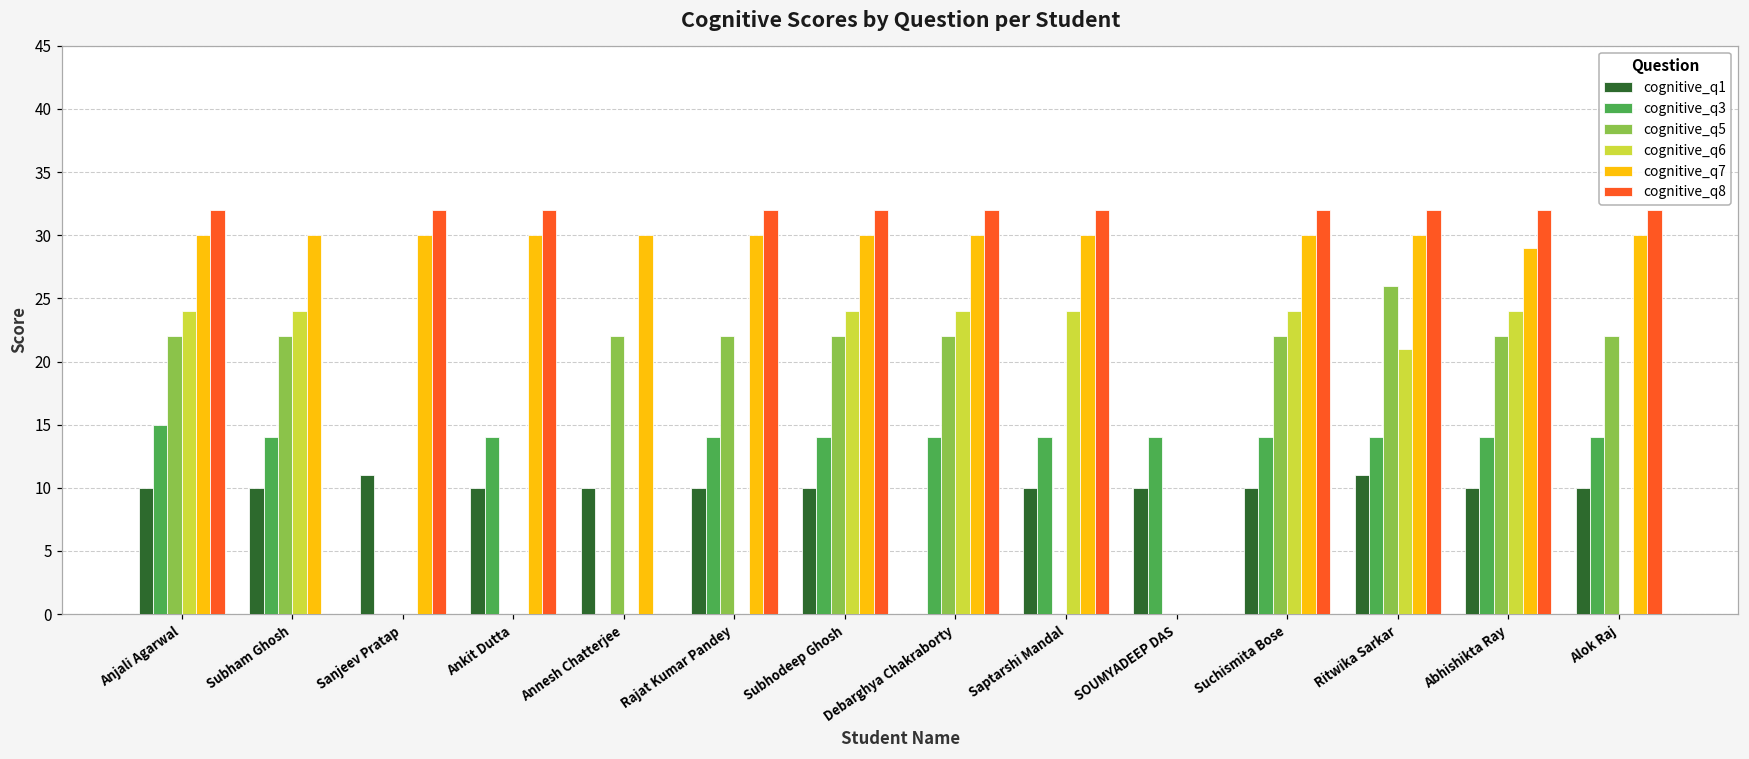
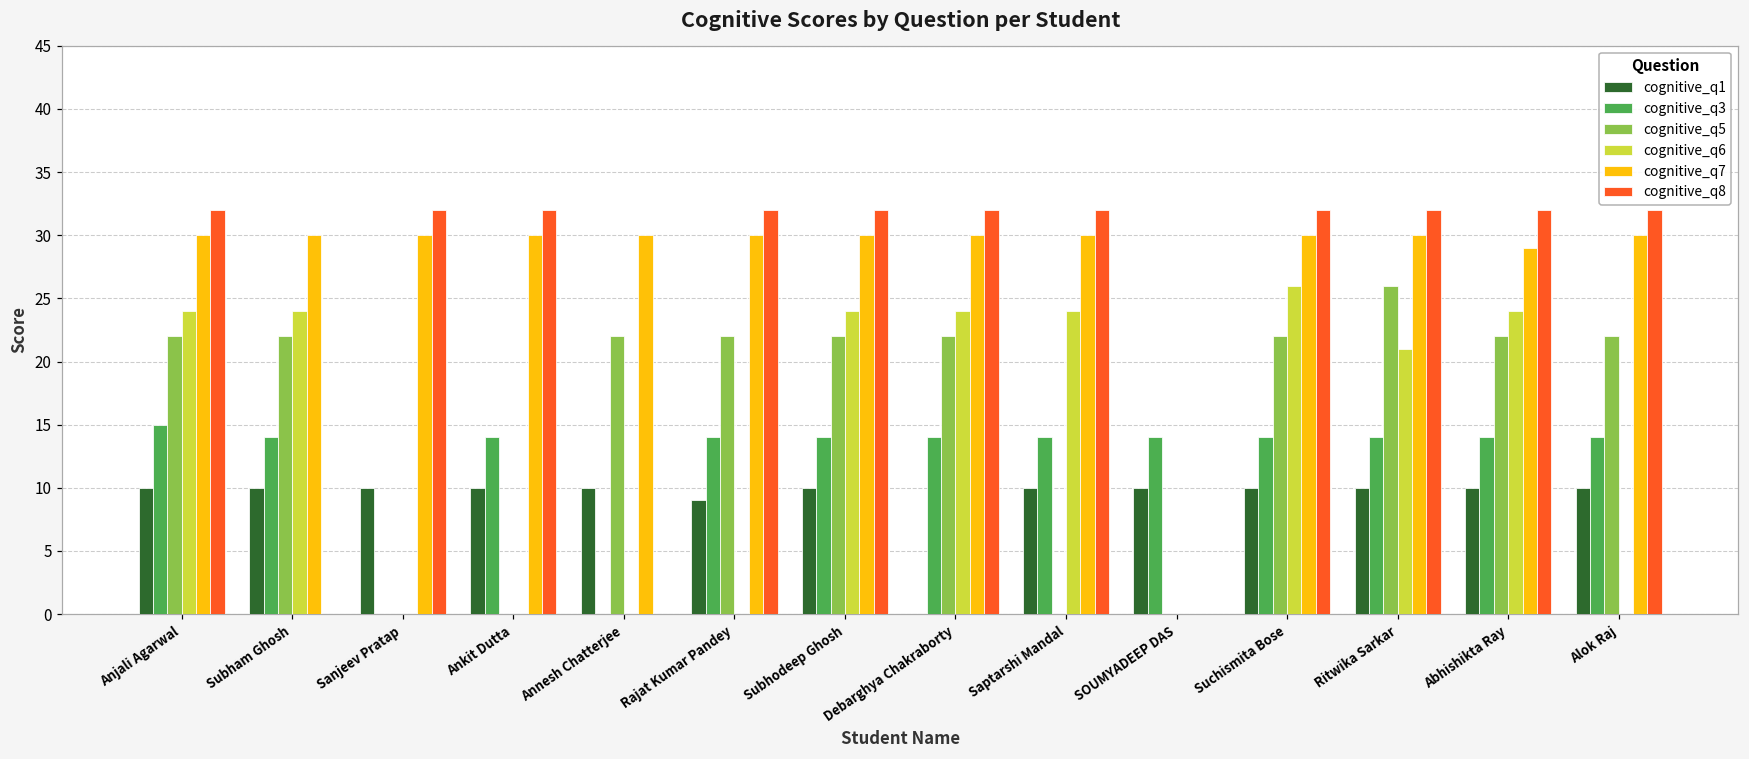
cognitive_q1, Sanjeev Pratap: 11 -> 10
cognitive_q1, Rajat Kumar Pandey: 10 -> 9
cognitive_q6, Suchismita Bose: 24 -> 26
cognitive_q1, Ritwika Sarkar: 11 -> 10
